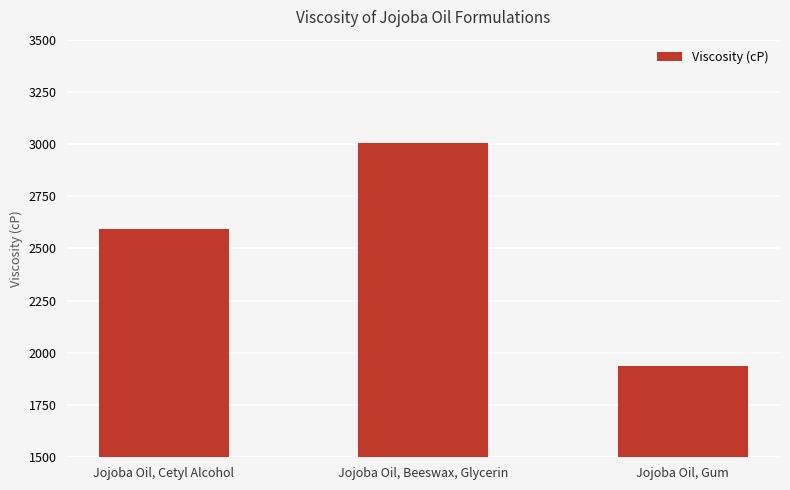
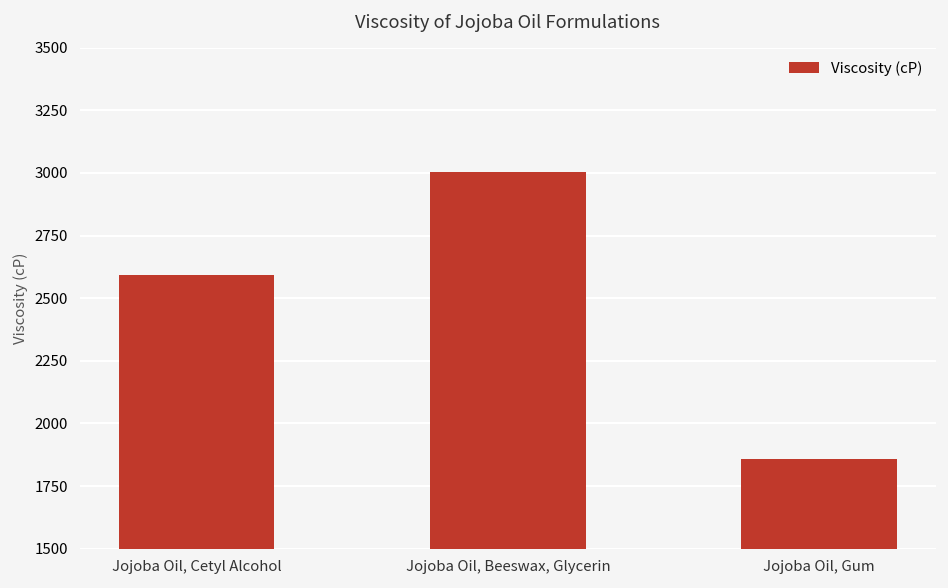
Jojoba Oil, Gum: 1940 -> 1860
